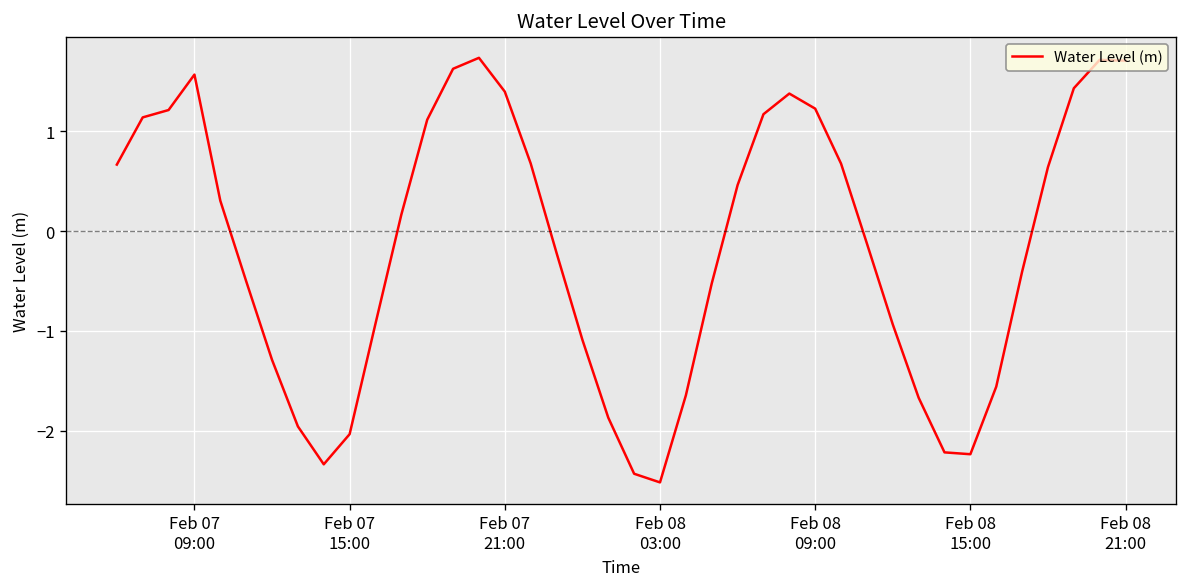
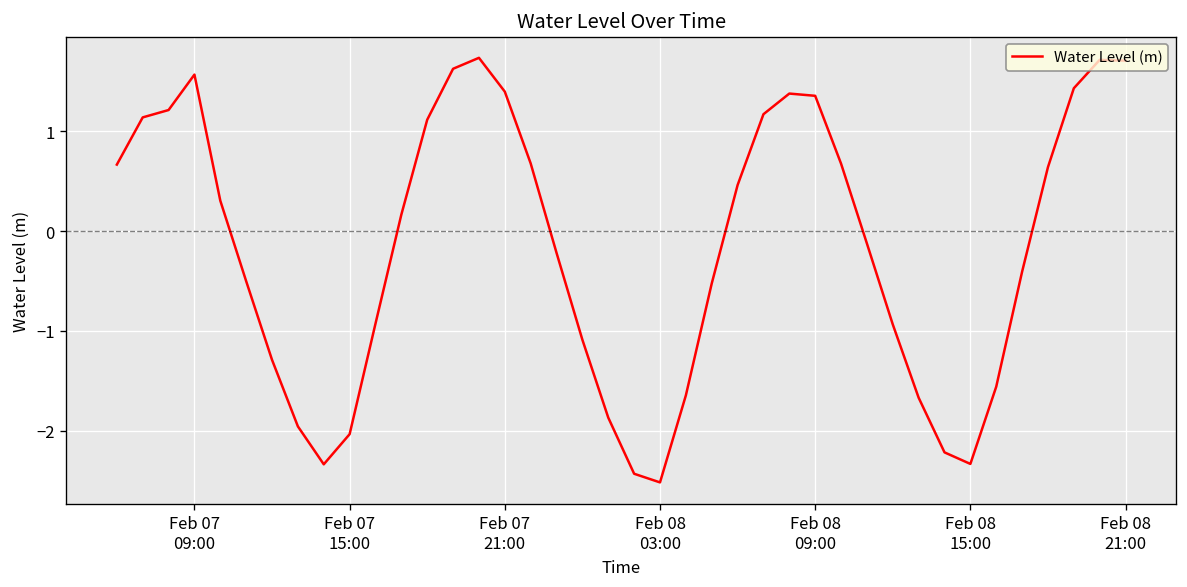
Feb 08 09:00: 1.2 -> 1.4
Feb 08 15:00: -2.2 -> -2.3
